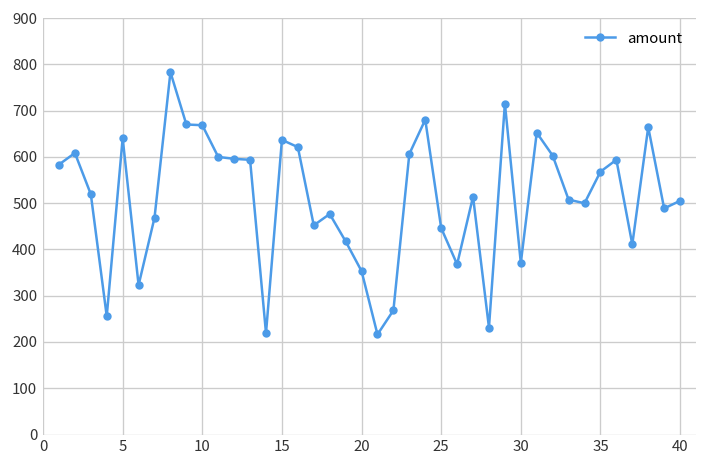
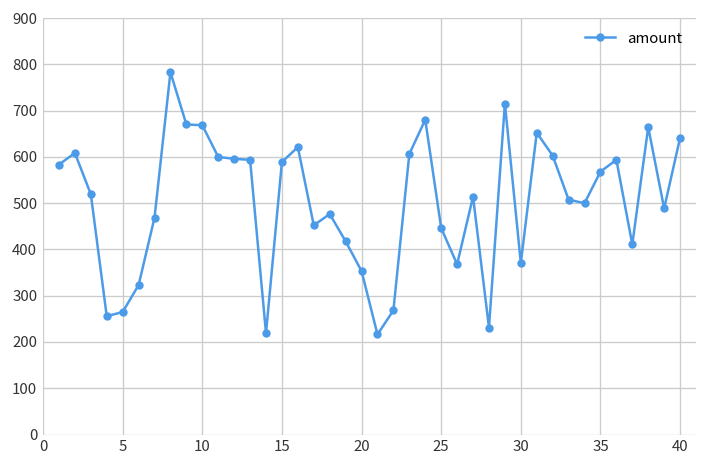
5: 640 -> 260
15: 640 -> 590
40: 510 -> 640
